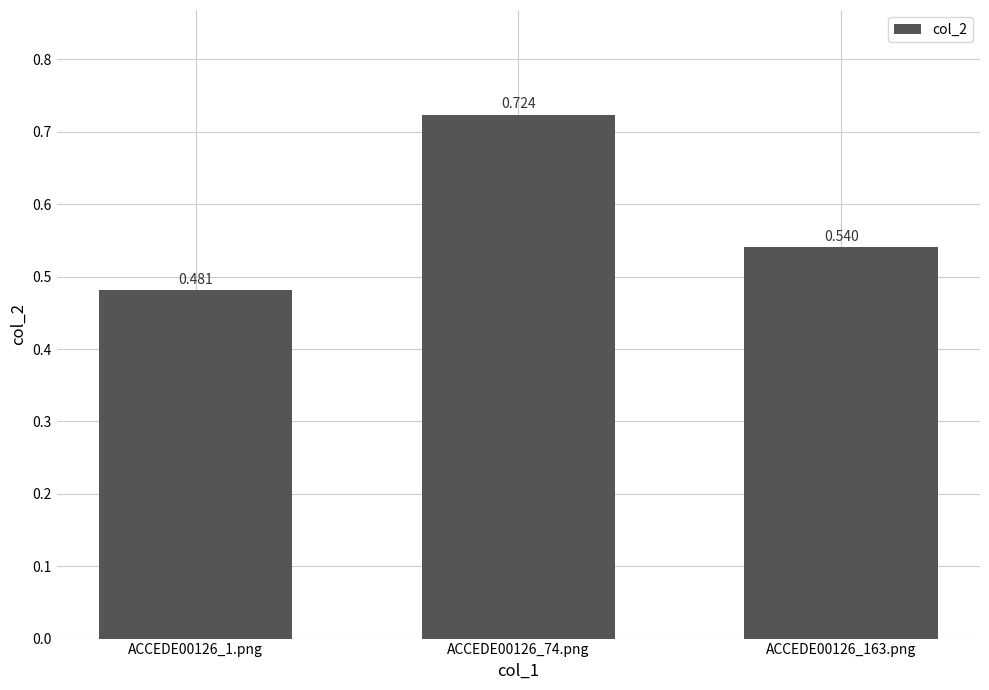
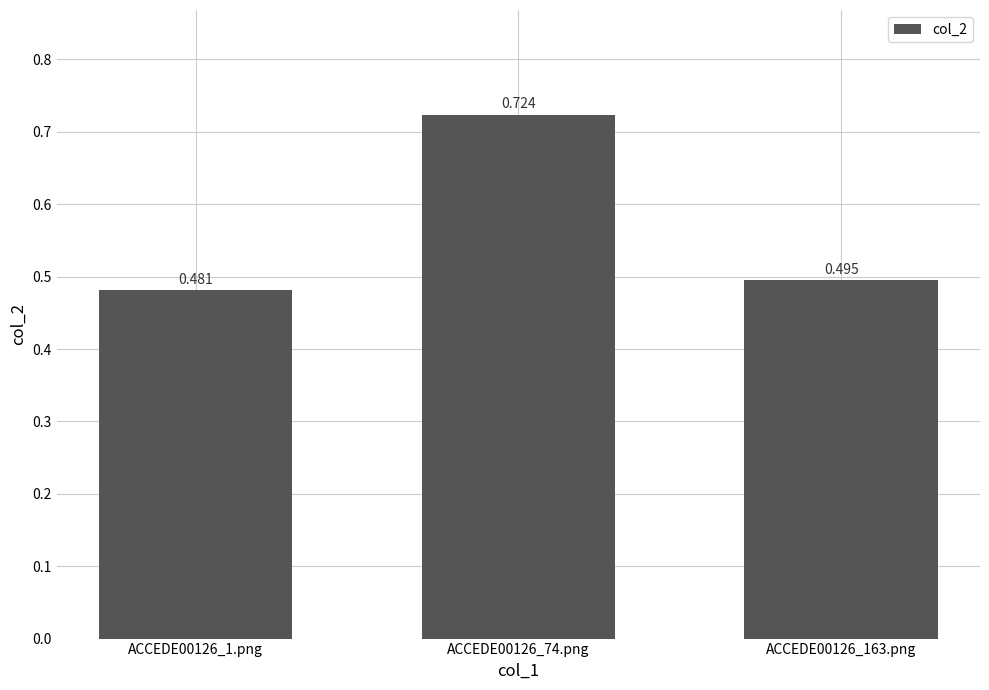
ACCEDE00126_163.png: 0.540 -> 0.495
